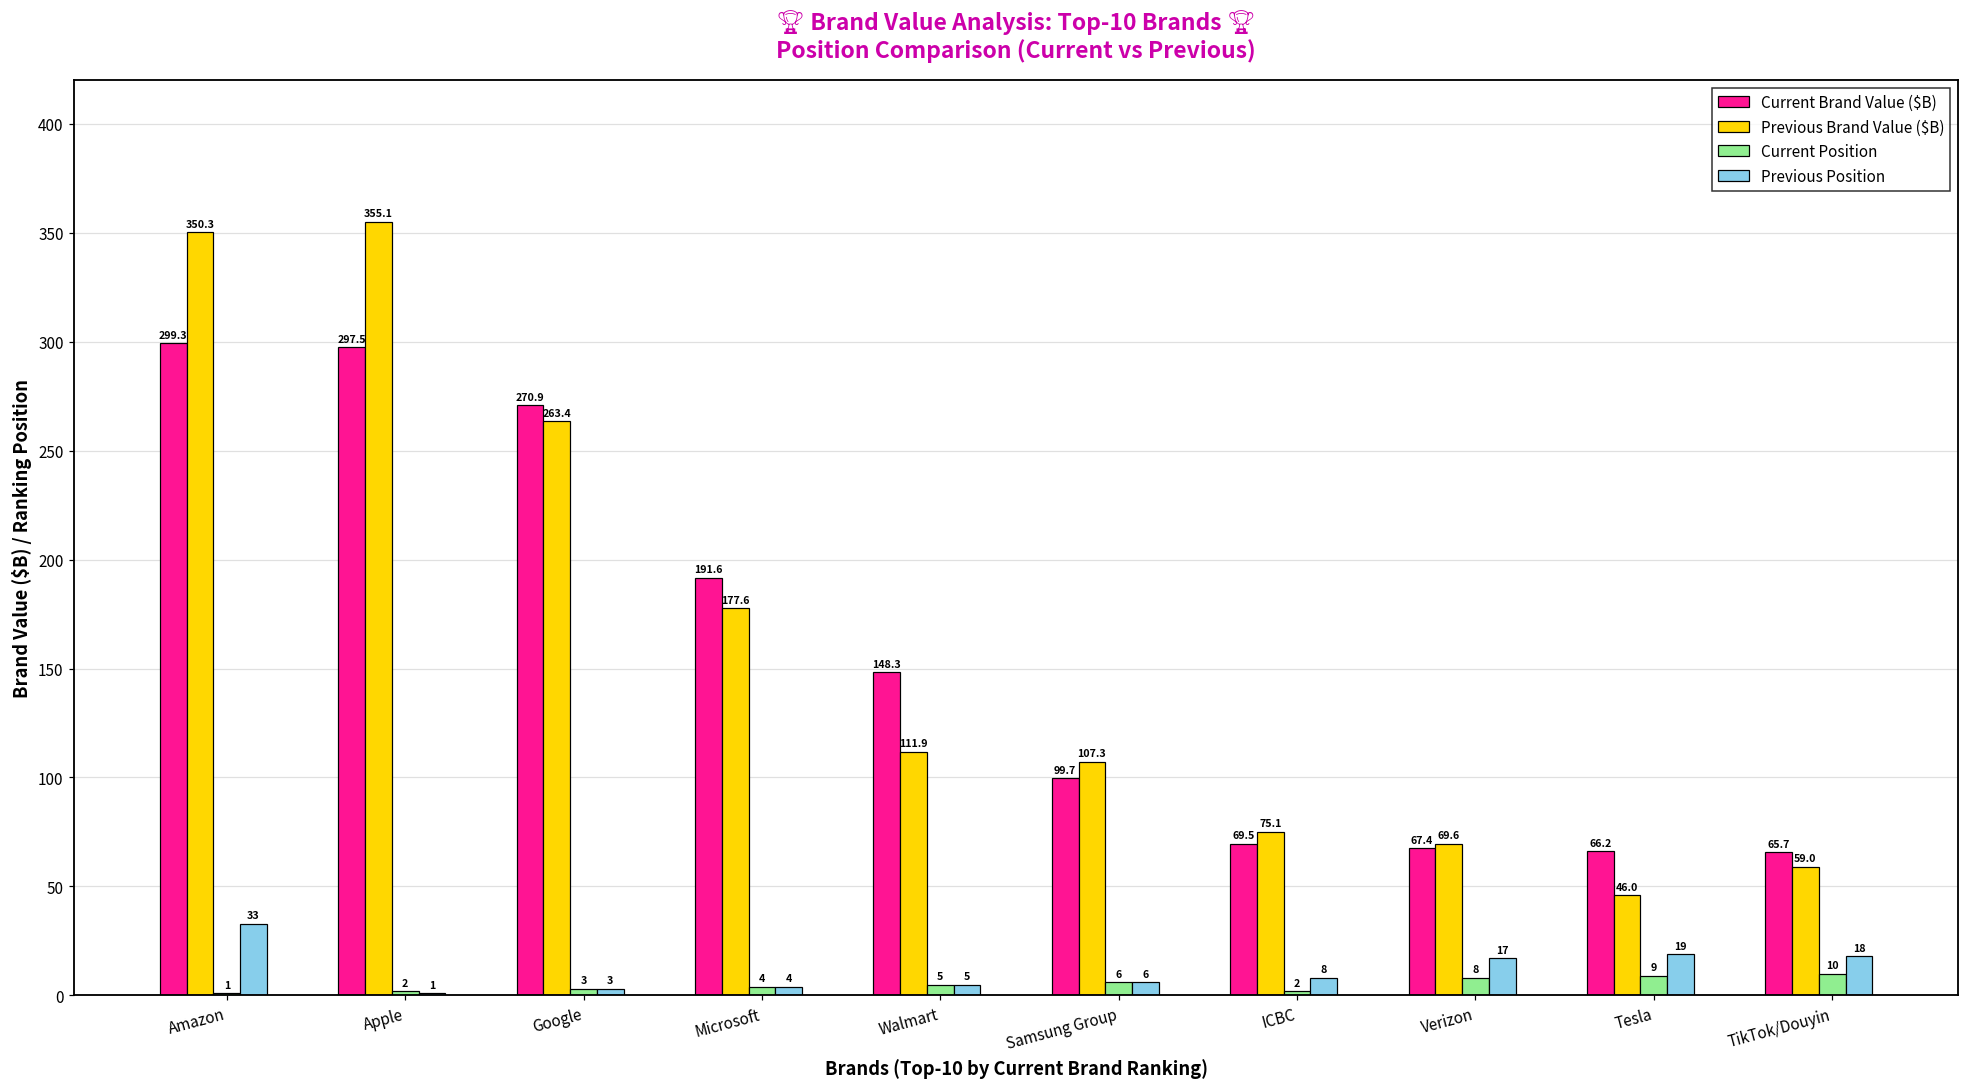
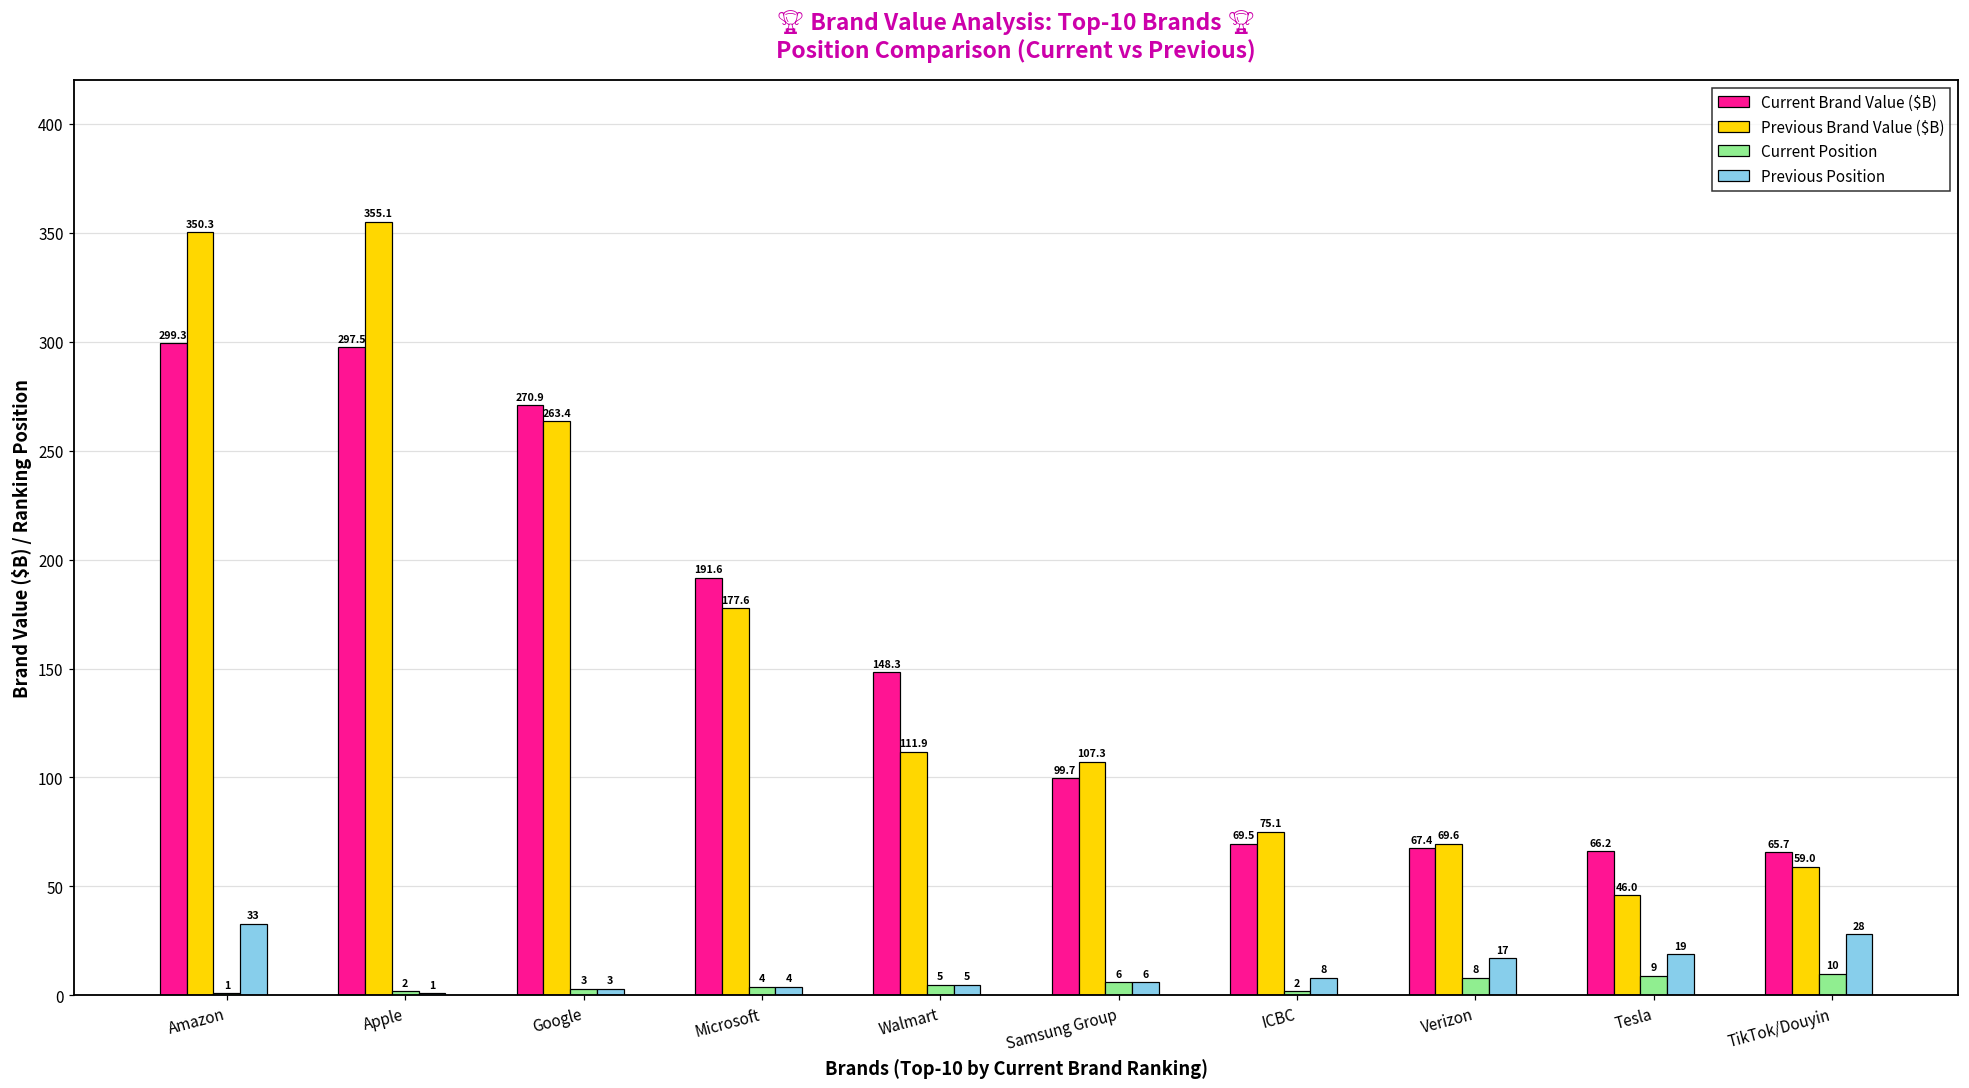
Previous Position, TikTok/Douyin: 18 -> 28
